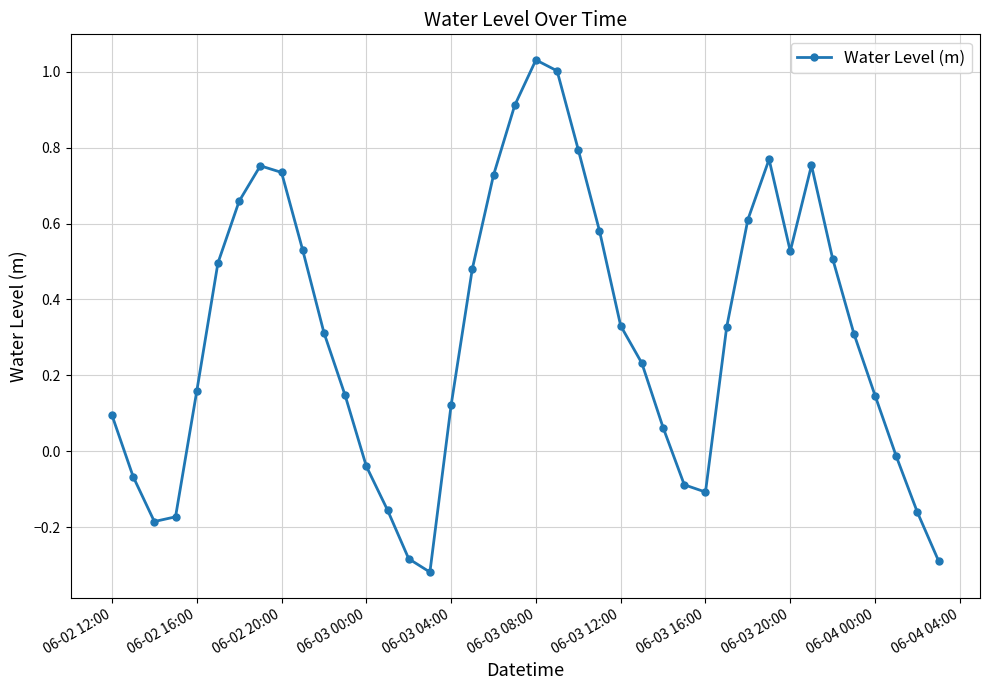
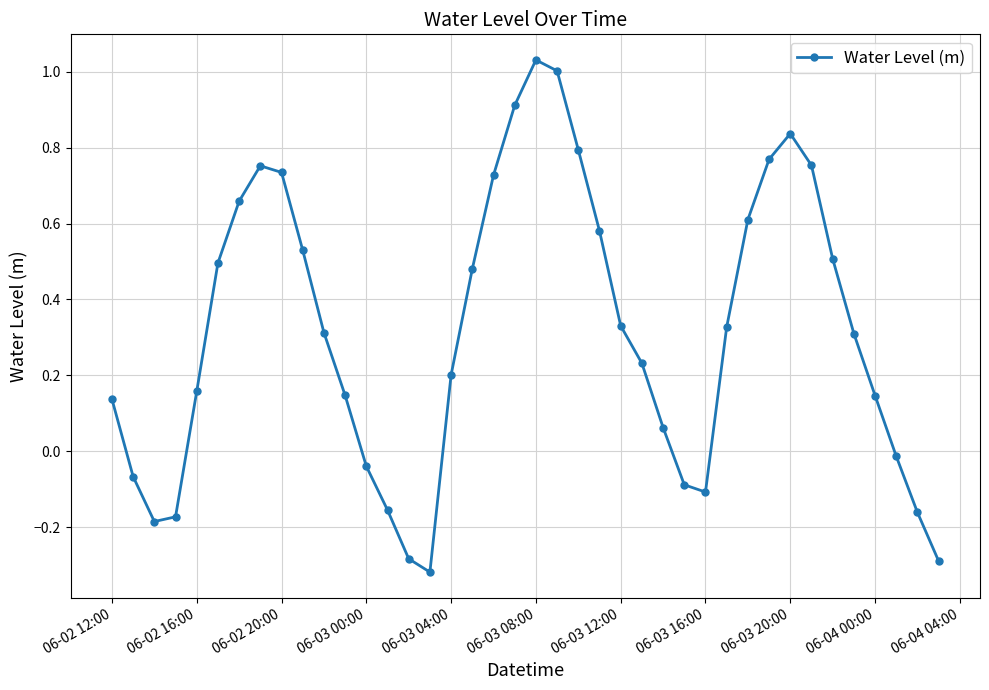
06-02 12:00: 0.10 -> 0.14
06-03 04:00: 0.12 -> 0.20
06-03 20:00: 0.53 -> 0.84
